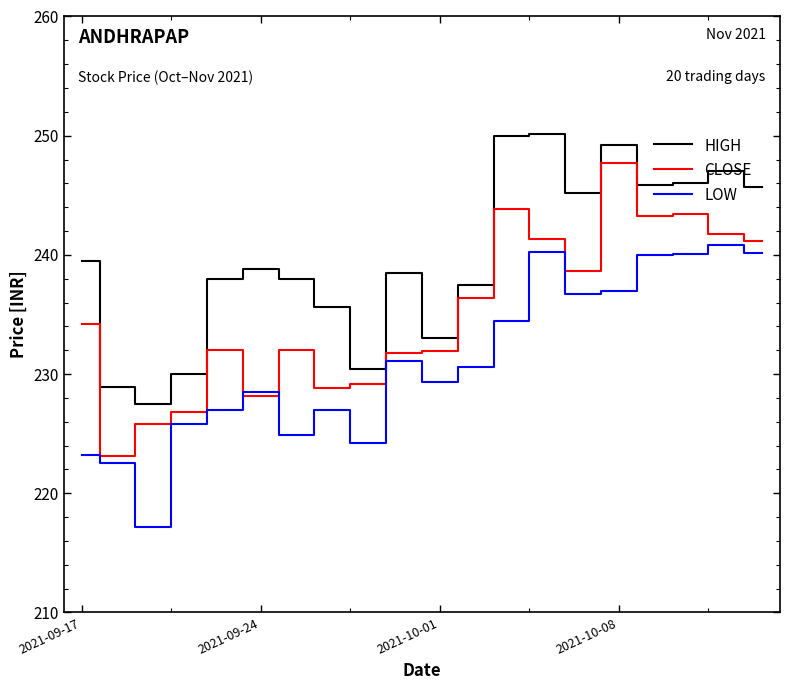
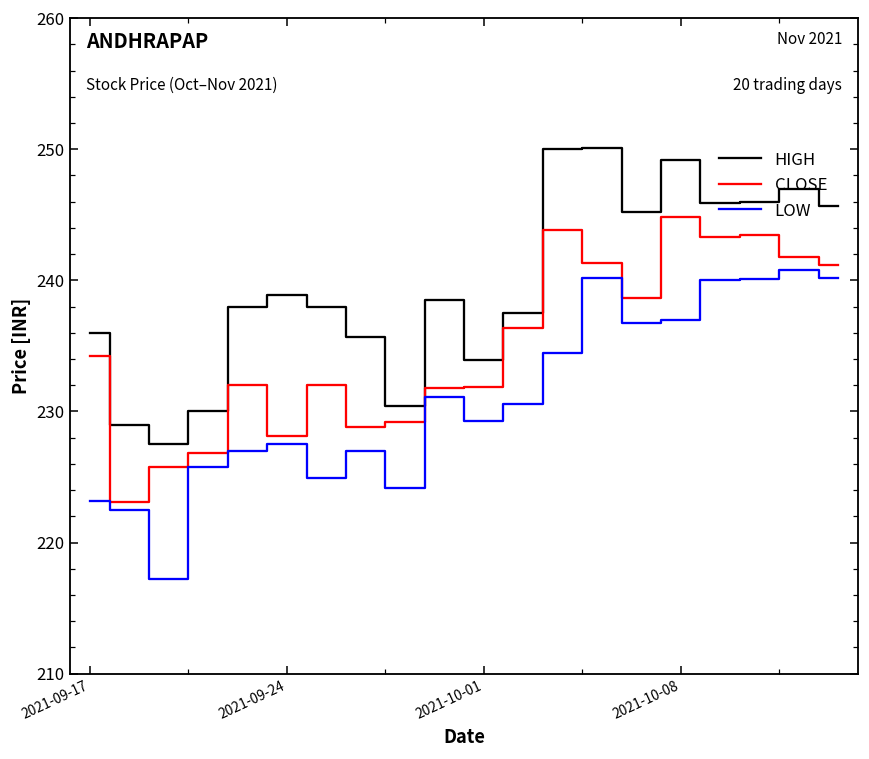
HIGH, 2021-09-17: 239.5 -> 236.0
LOW, 2021-09-24: 228.5 -> 227.5
HIGH, 2021-10-01: 233.0 -> 233.9
CLOSE, 2021-10-08: 247.7 -> 244.8
